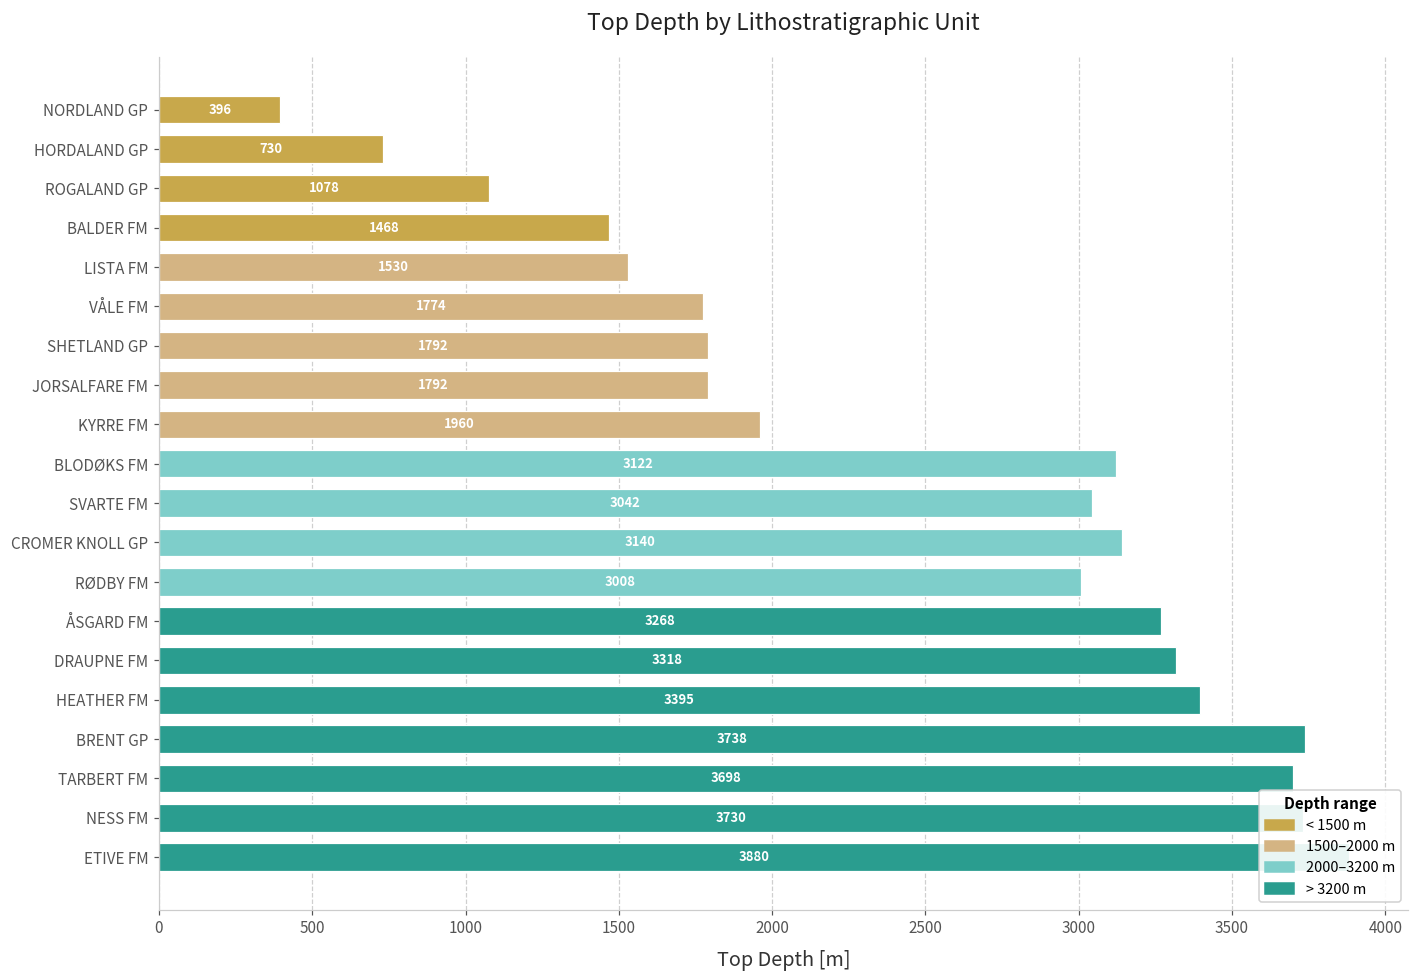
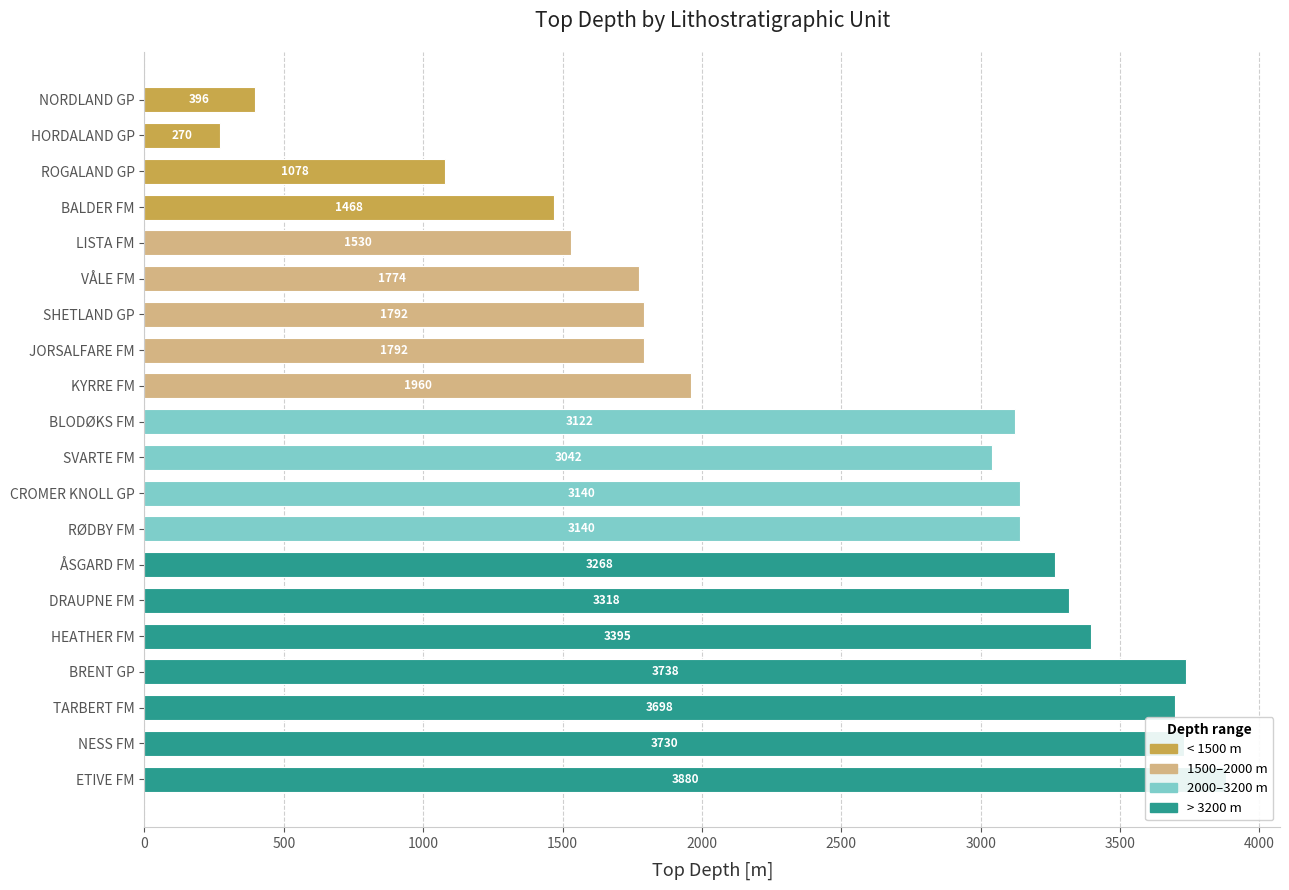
HORDALAND GP: 730 -> 270
RØDBY FM: 3008 -> 3140
